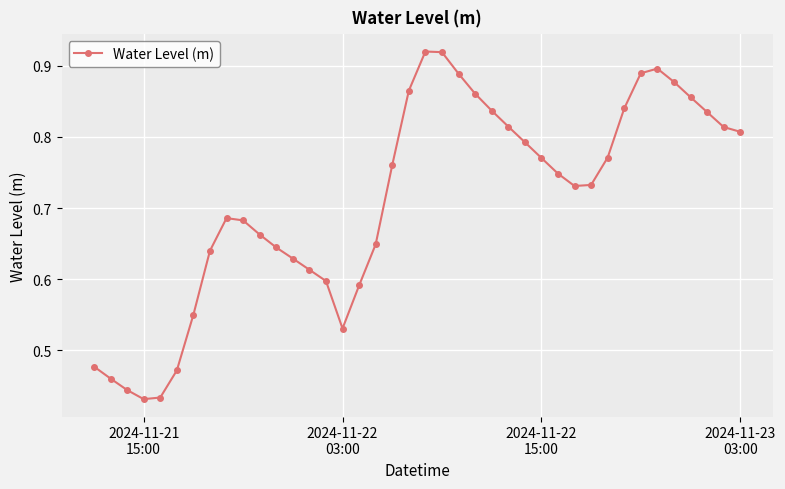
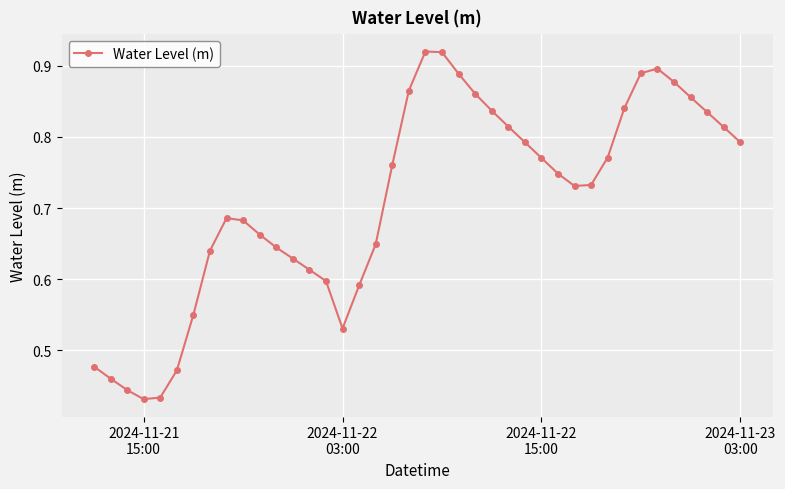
2024-11-23 03:00: 0.81 -> 0.79
